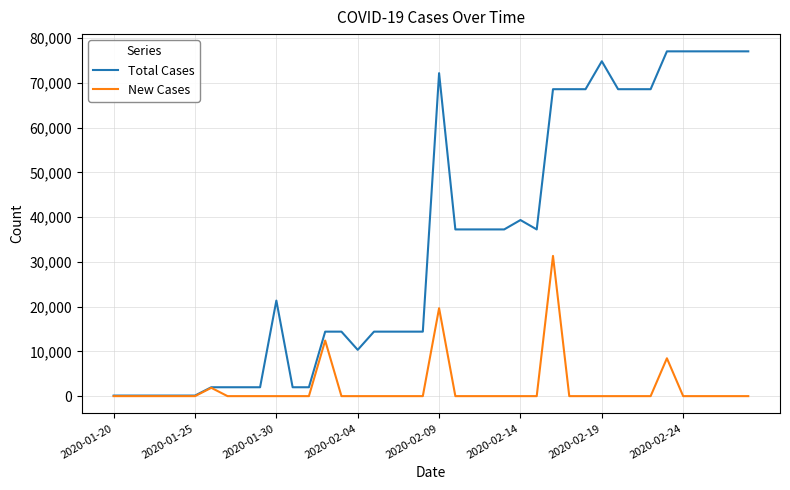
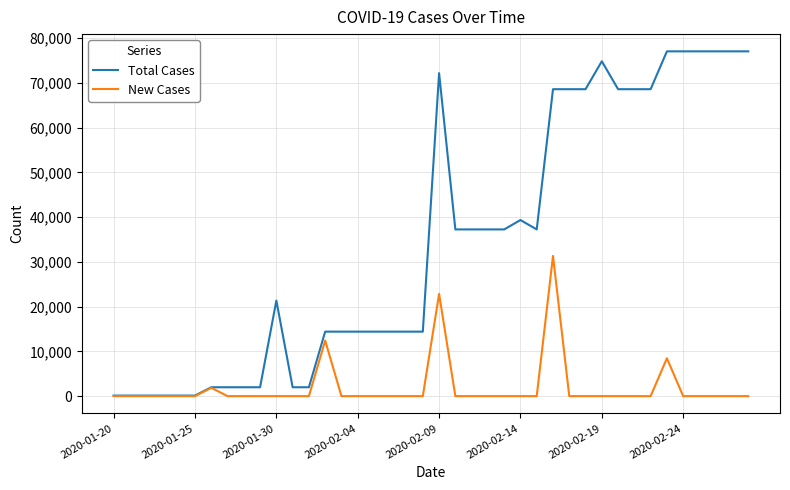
Total Cases, 2020-02-04: 10,000 -> 14,000
New Cases, 2020-02-09: 20,000 -> 23,000
